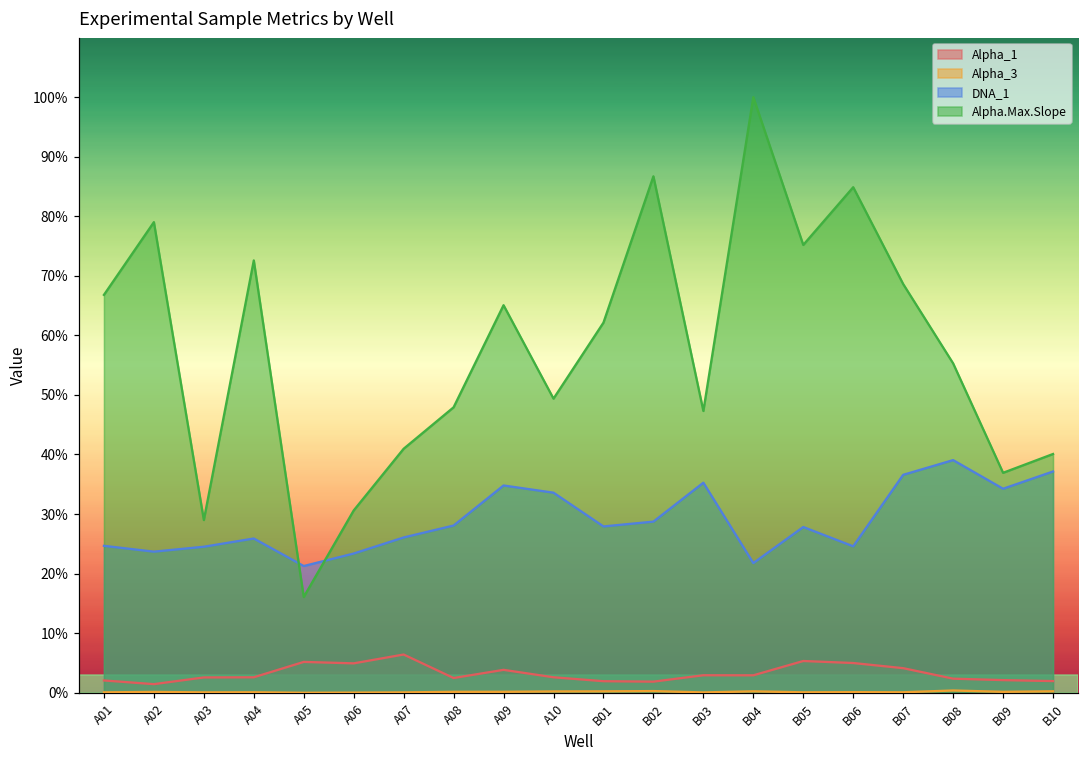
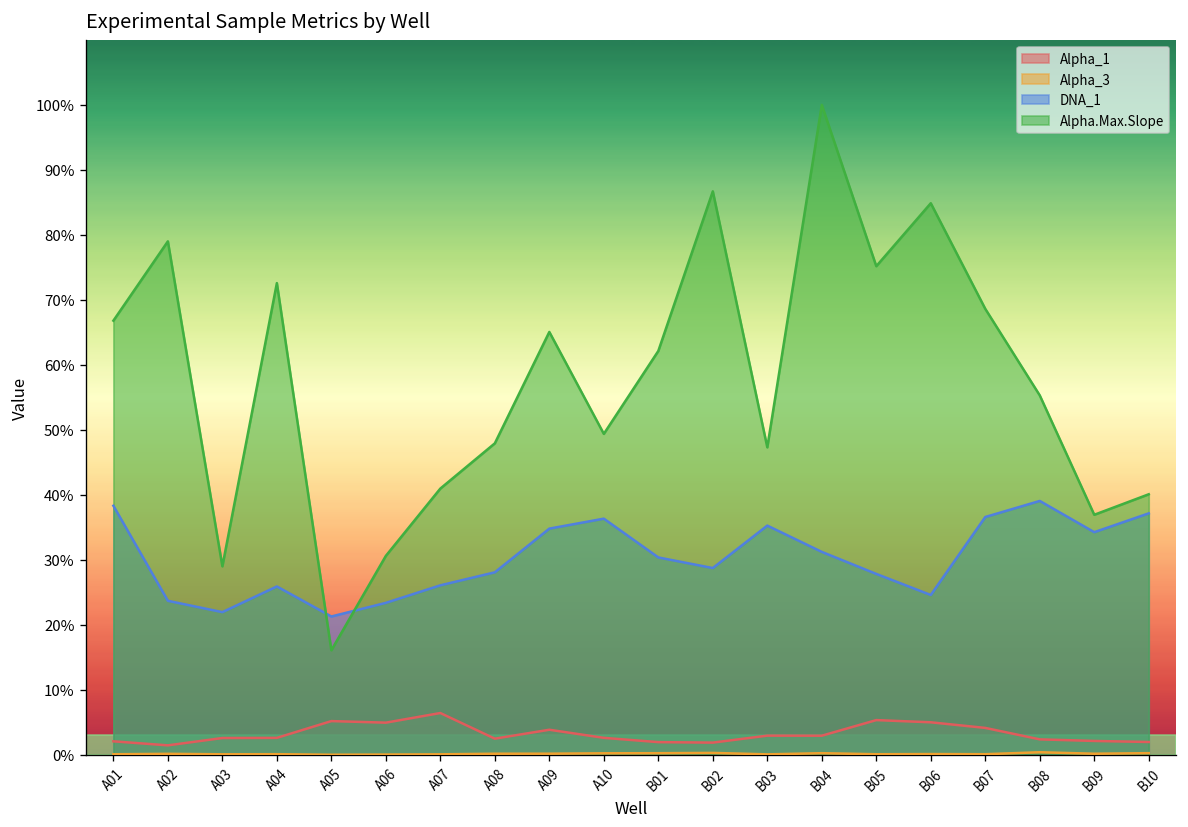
DNA_1, A01: 25% -> 38%
DNA_1, A03: 25% -> 22%
DNA_1, A10: 34% -> 36%
DNA_1, B01: 28% -> 30%
DNA_1, B04: 22% -> 31%
